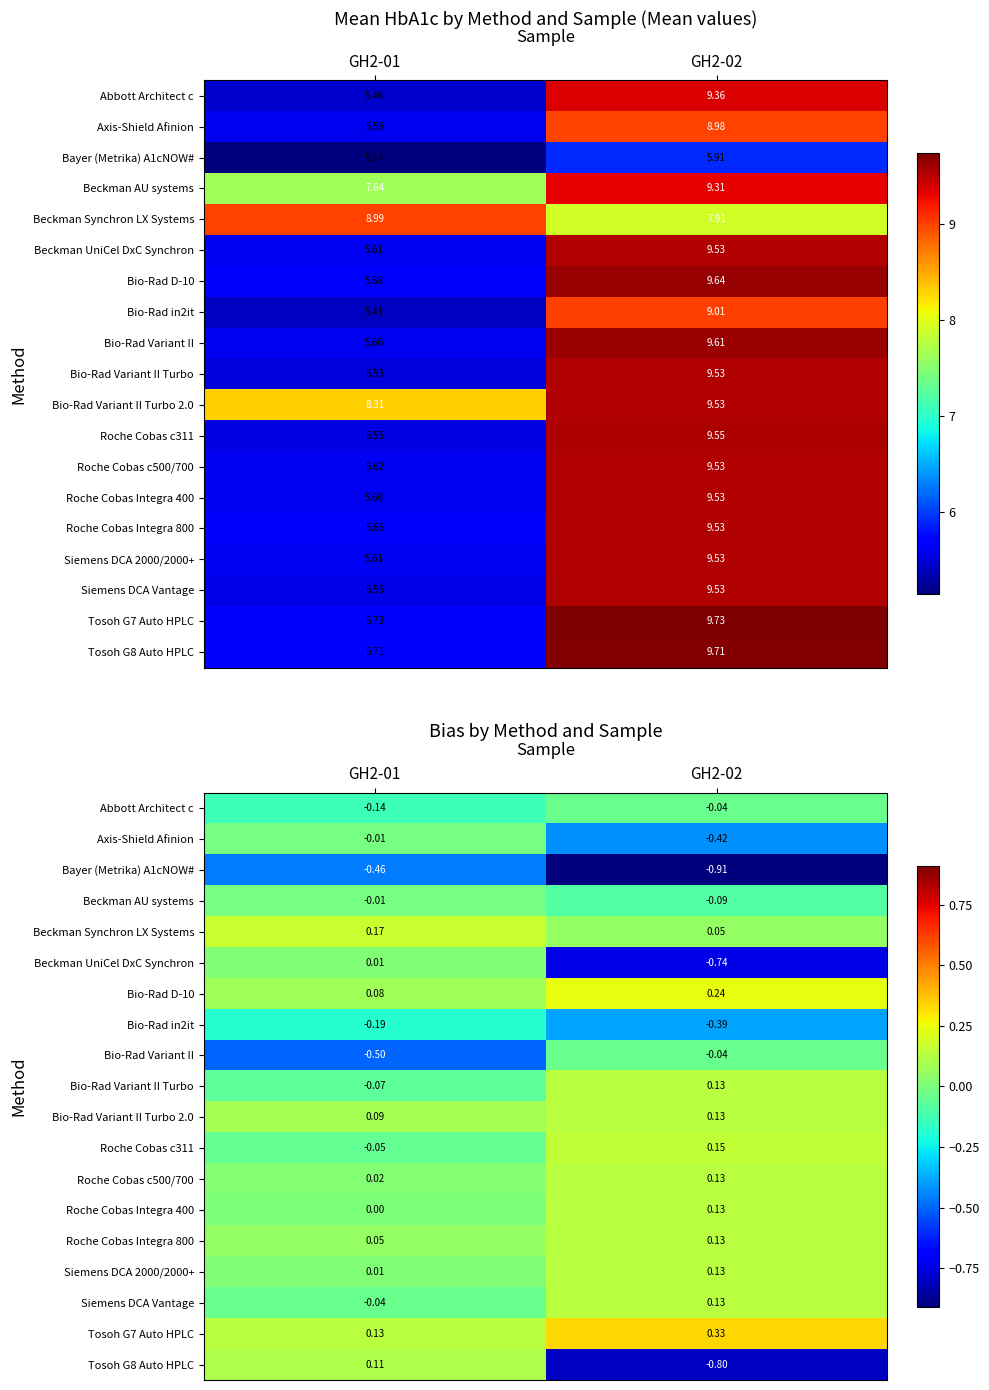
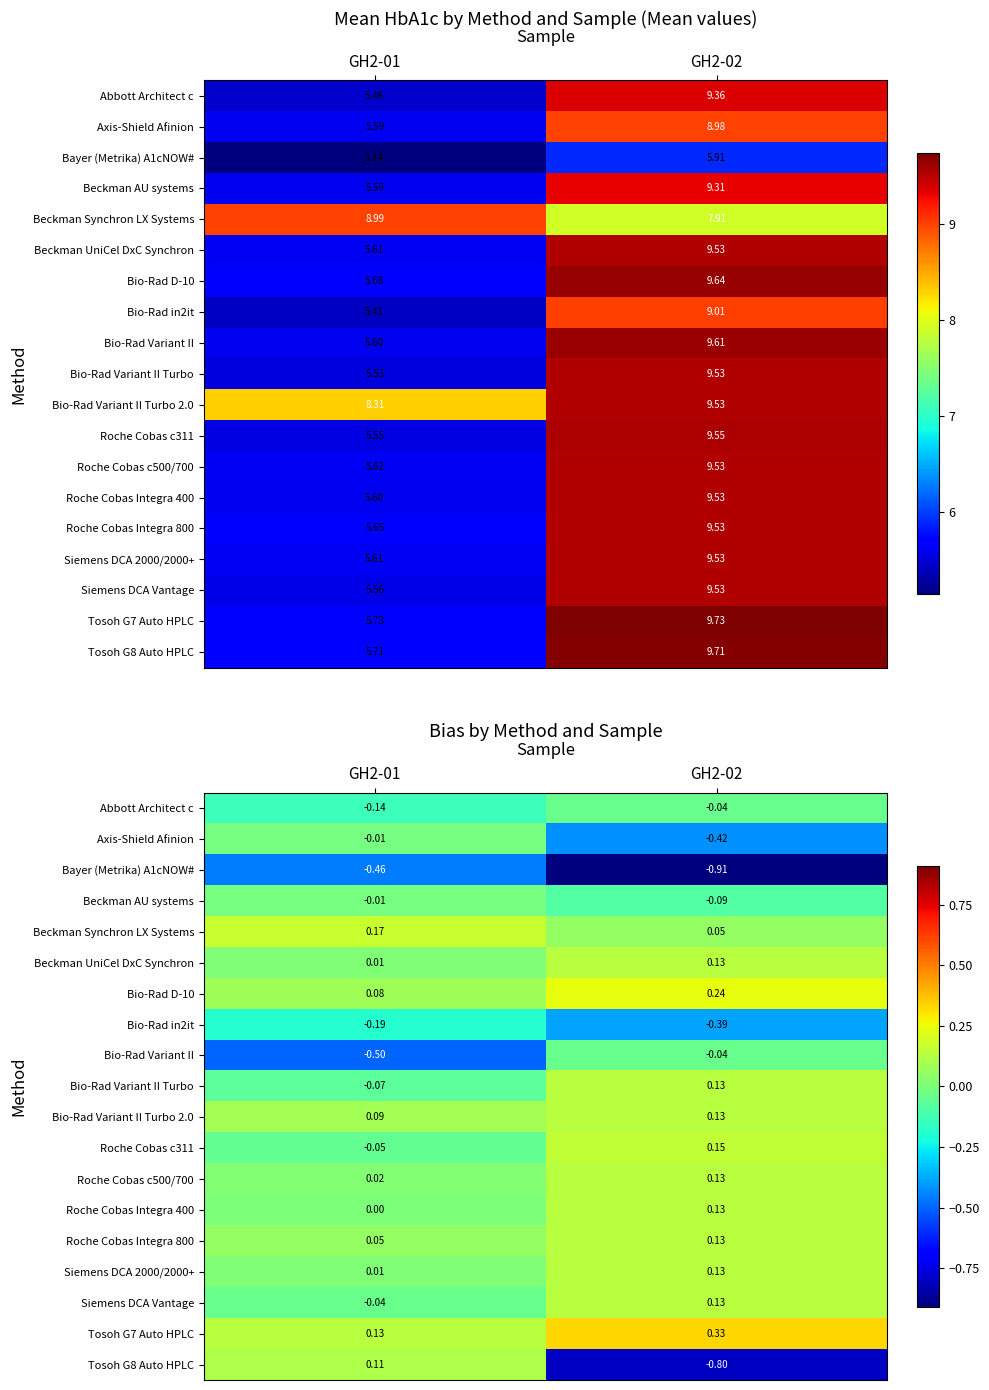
Mean HbA1c by Method and Sample (Mean values), Beckman AU systems, GH2-01: 7.64 -> 5.59
Bias by Method and Sample, Beckman UniCel DxC Synchron, GH2-02: -0.74 -> 0.13
